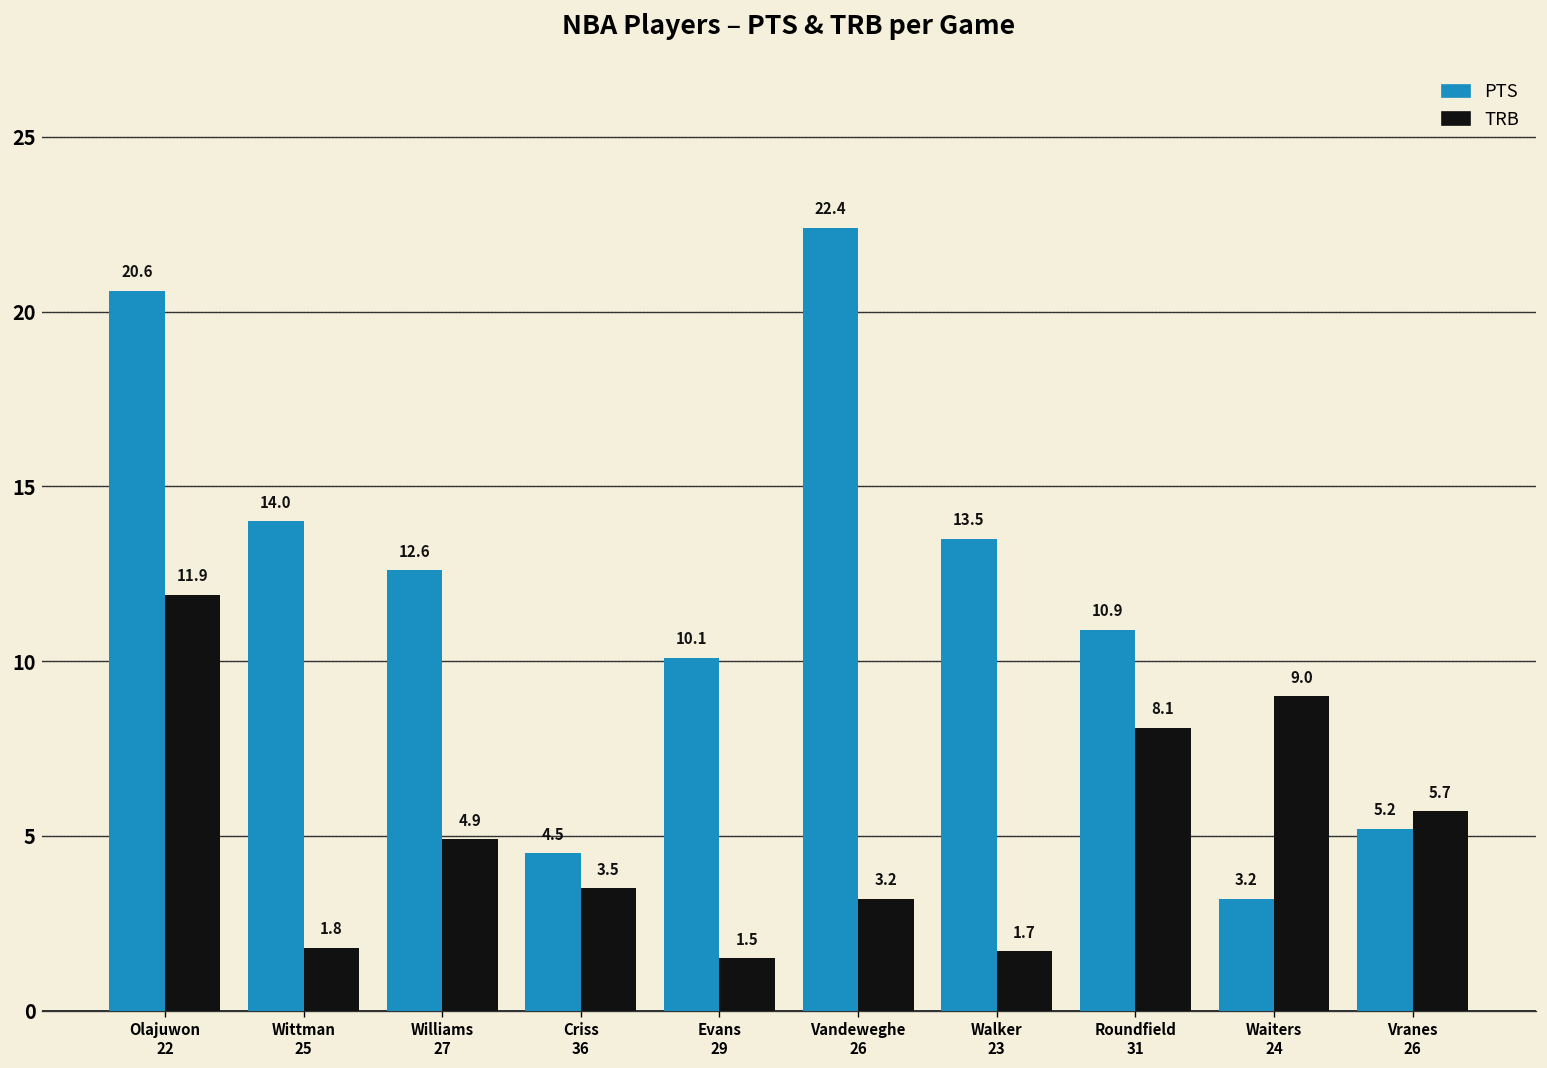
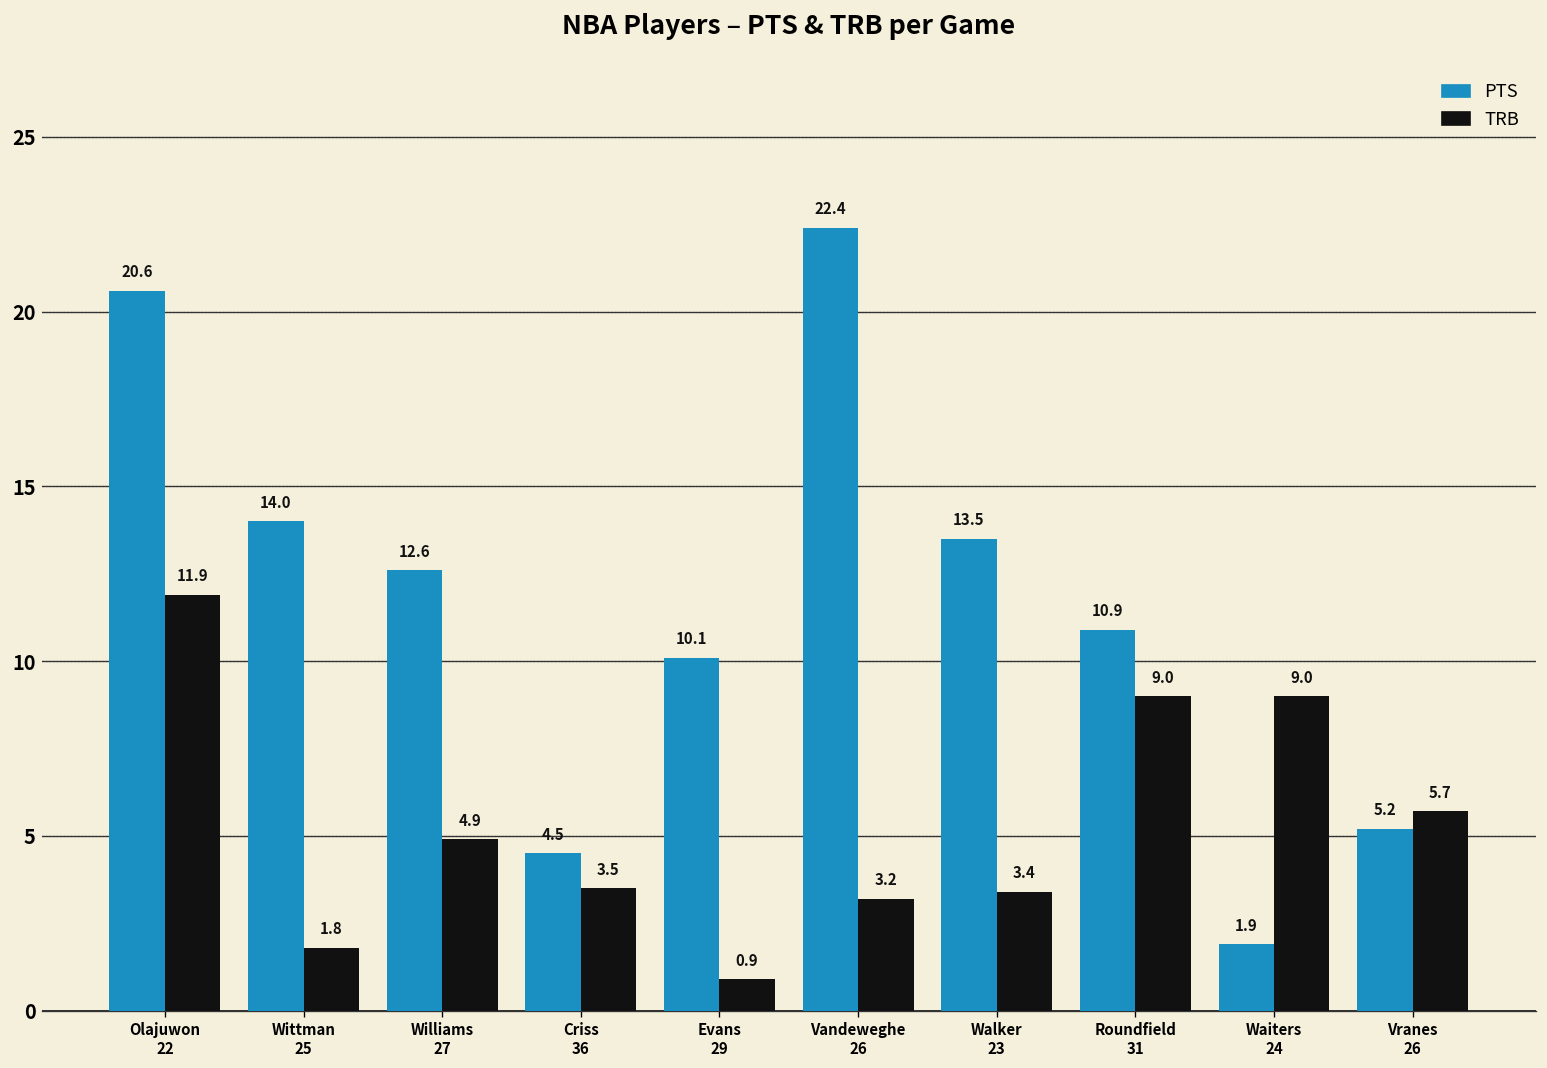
TRB, Evans 29: 1.5 -> 0.9
TRB, Walker 23: 1.7 -> 3.4
TRB, Roundfield 31: 8.1 -> 9.0
PTS, Waiters 24: 3.2 -> 1.9
